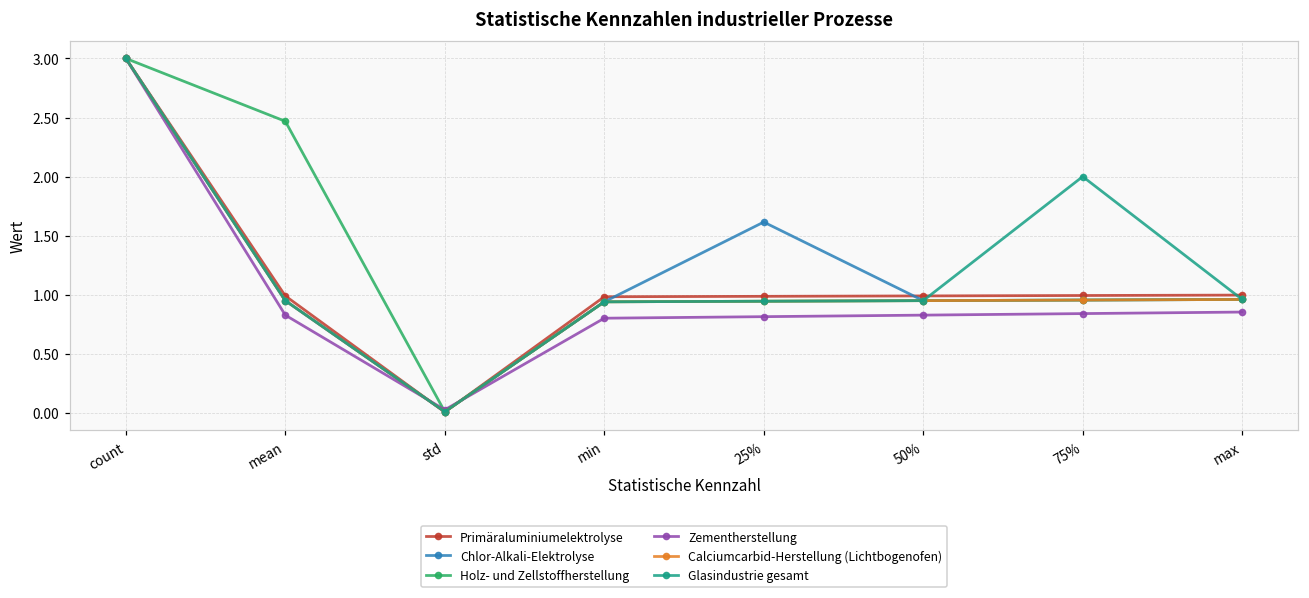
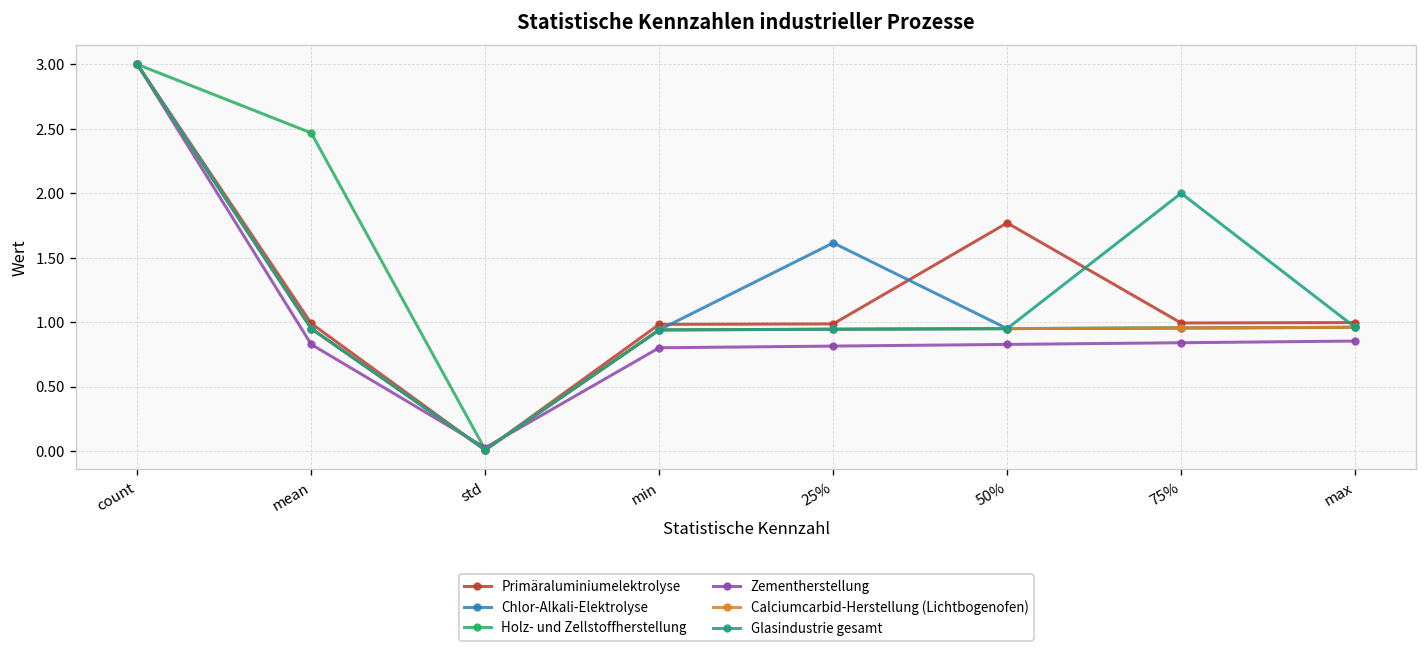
Primäraluminiumelektrolyse, 50%: 0.99 -> 1.77
